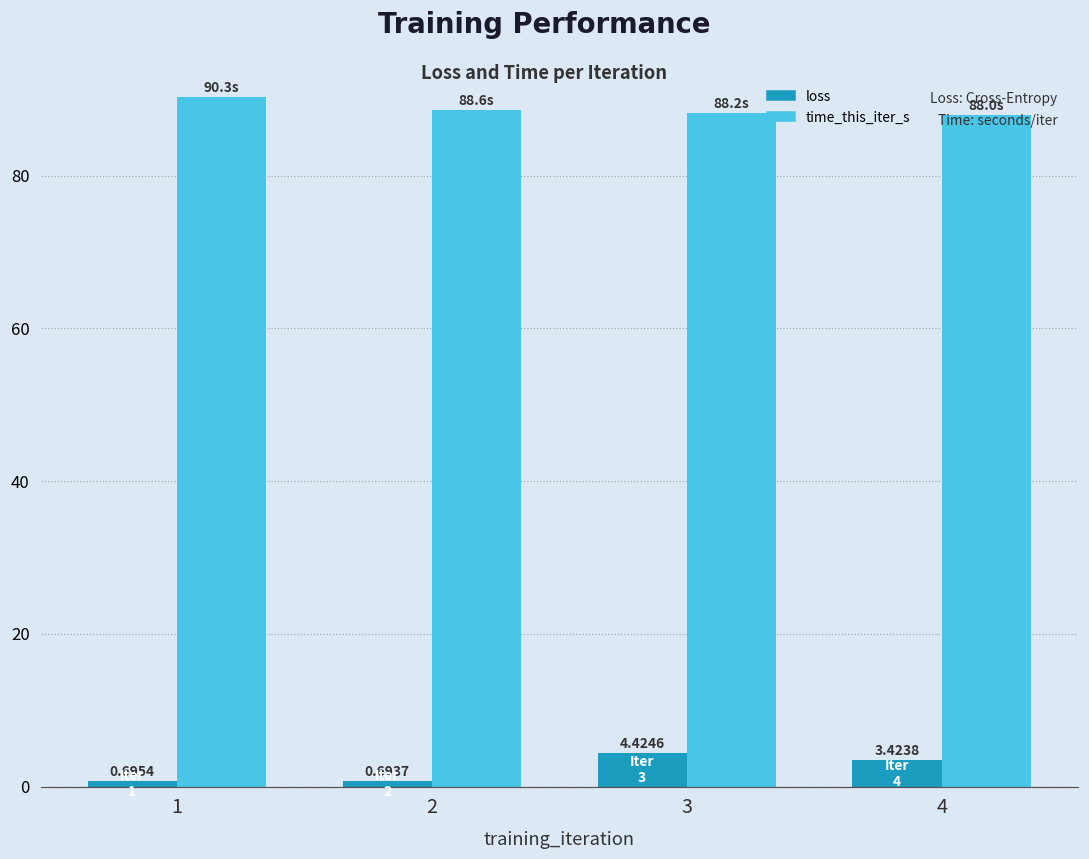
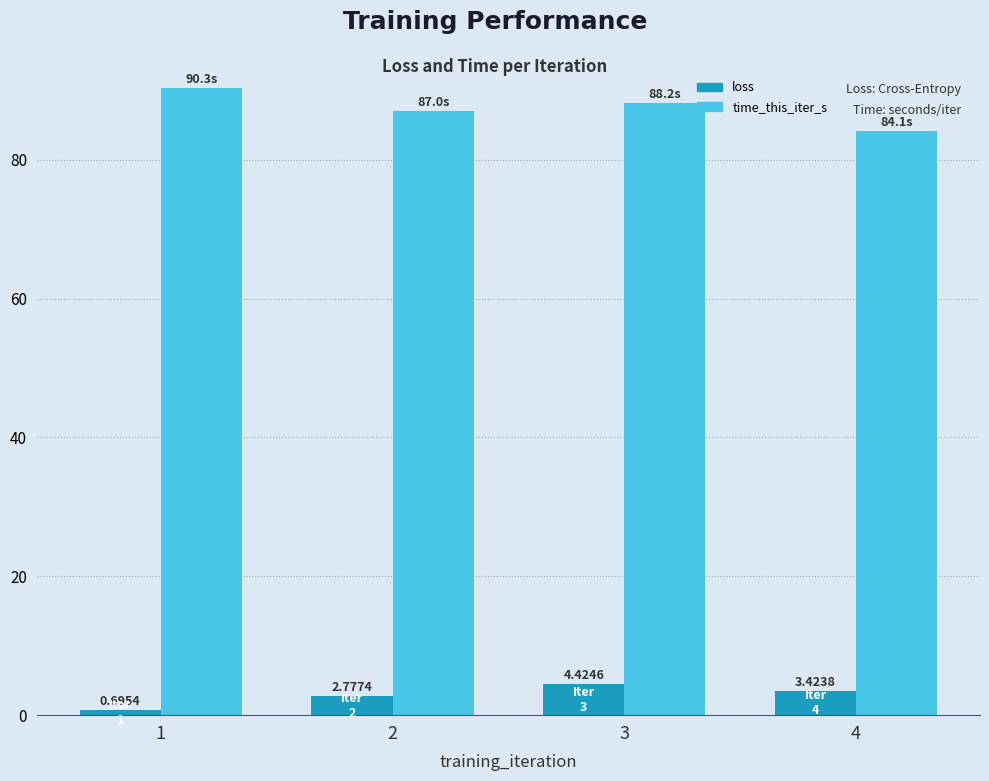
loss, 2: 0.6937 -> 2.7774
time_this_iter_s, 2: 88.6s -> 87.0s
time_this_iter_s, 4: 88.0s -> 84.1s
